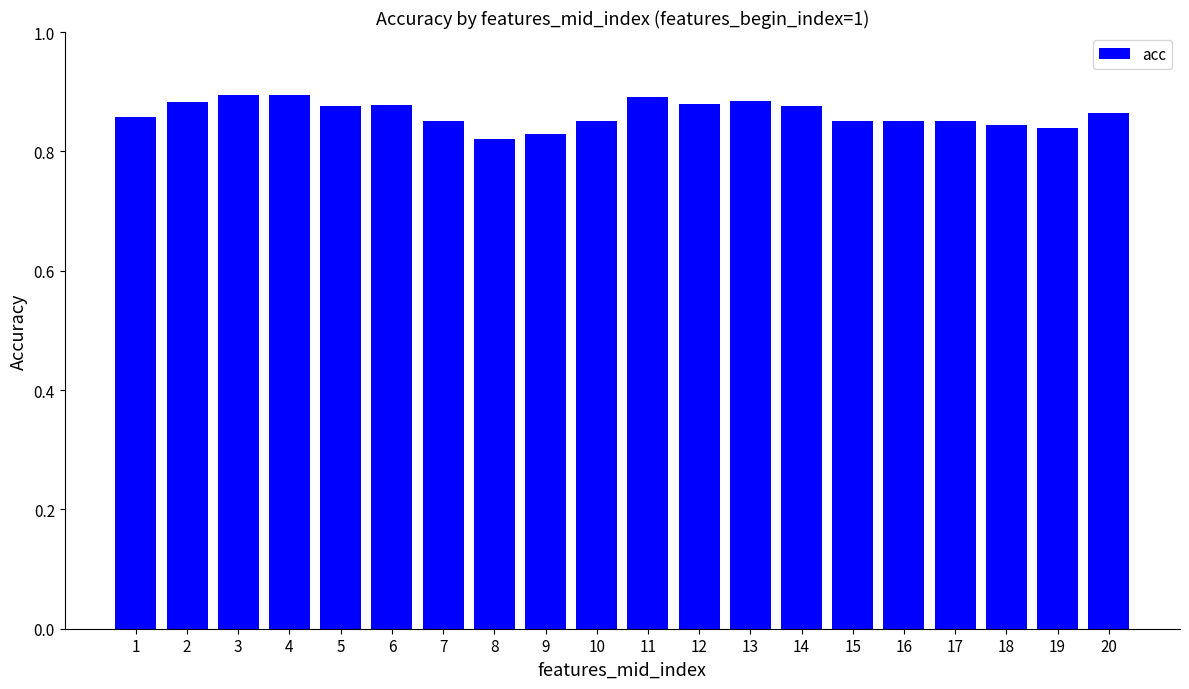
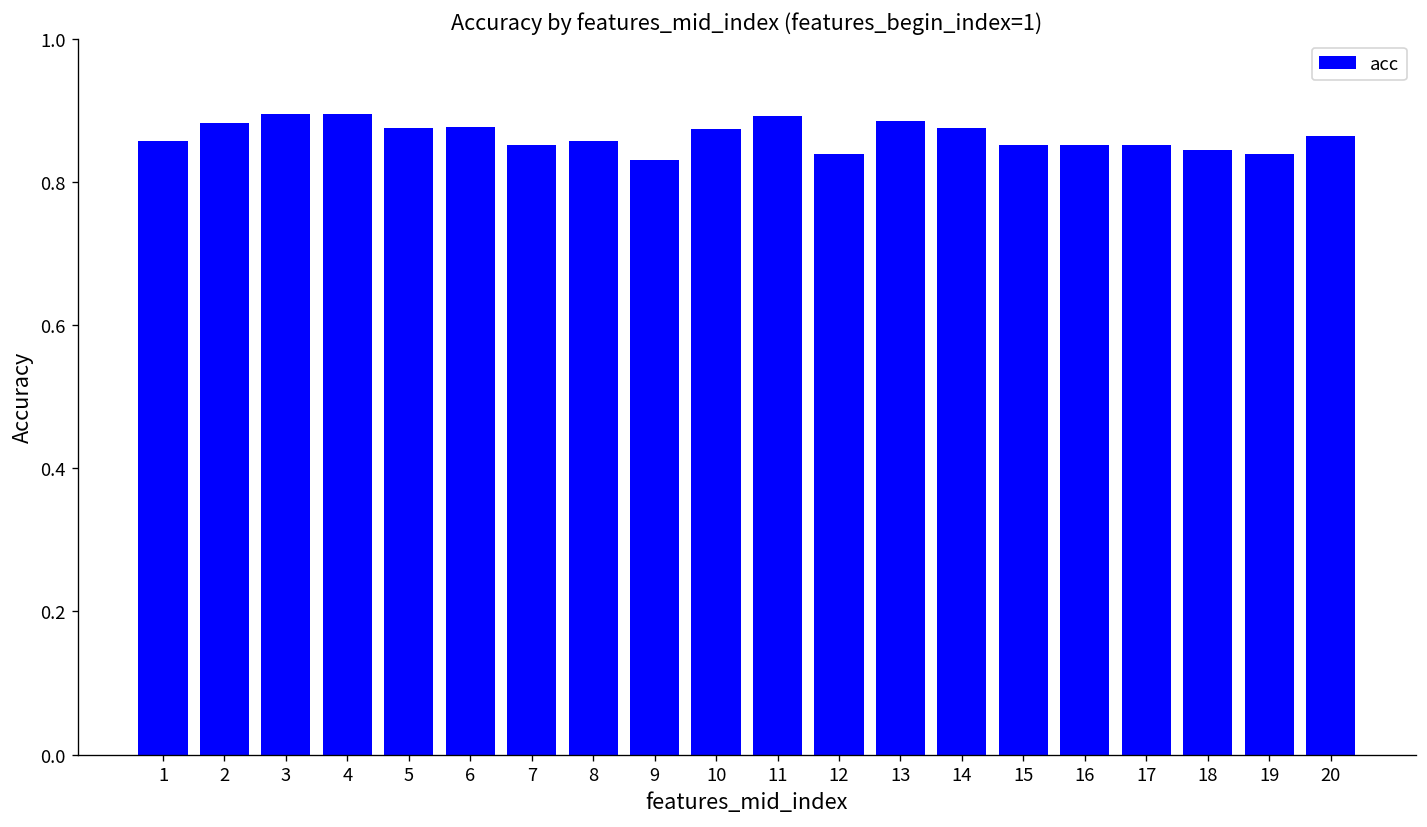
8: 0.82 -> 0.86
10: 0.85 -> 0.87
12: 0.88 -> 0.84
